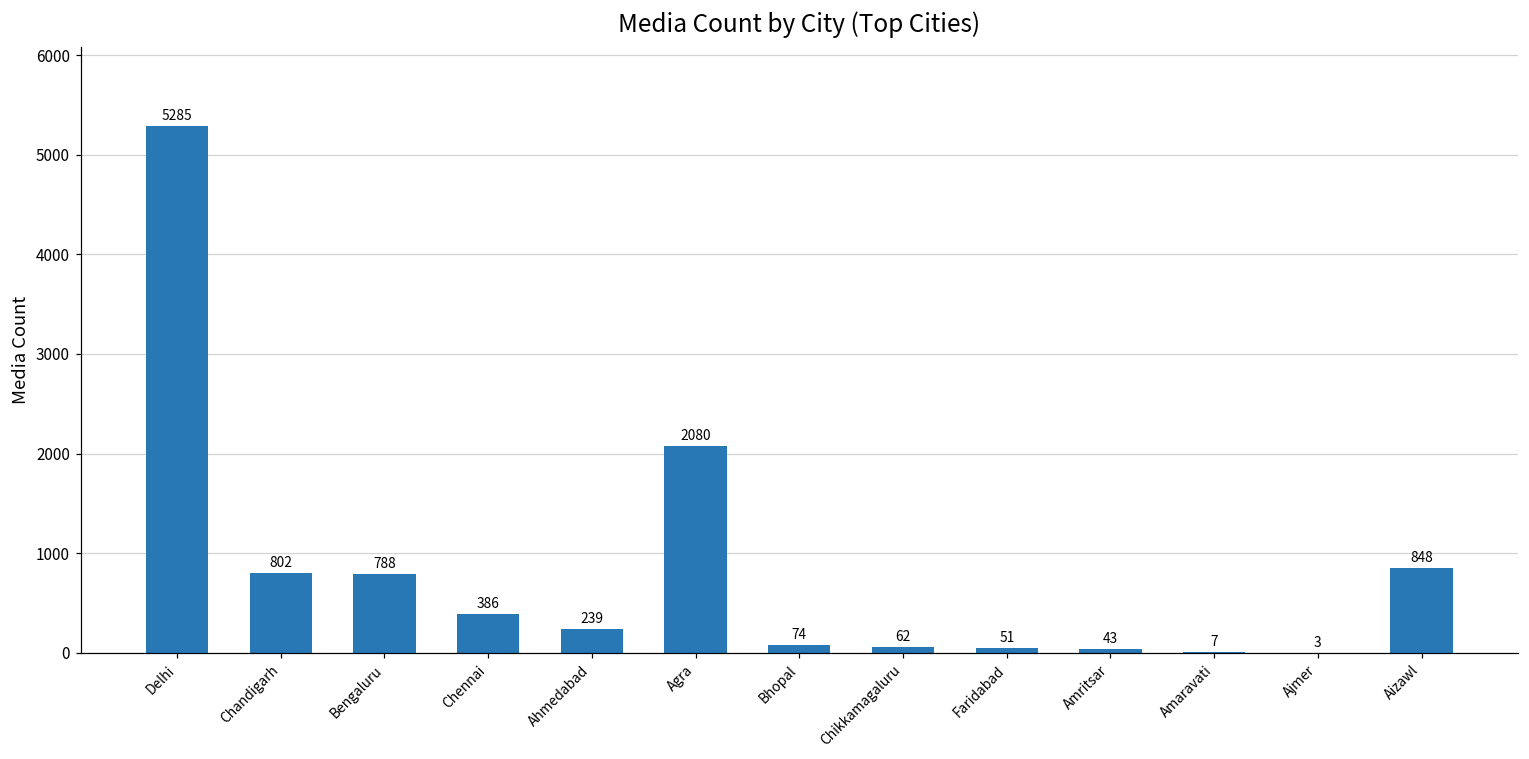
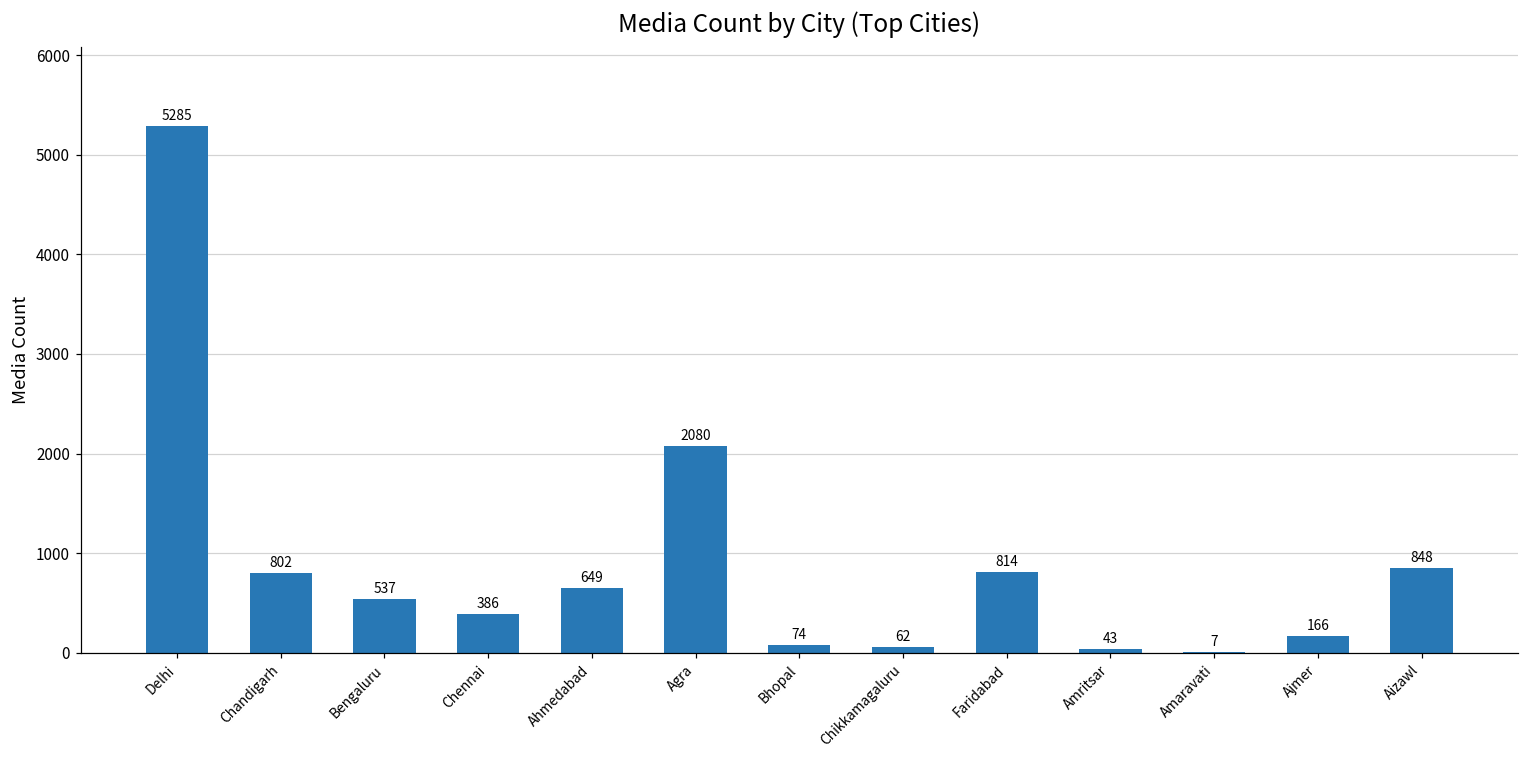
Bengaluru: 788 -> 537
Ahmedabad: 239 -> 649
Faridabad: 51 -> 814
Ajmer: 3 -> 166
